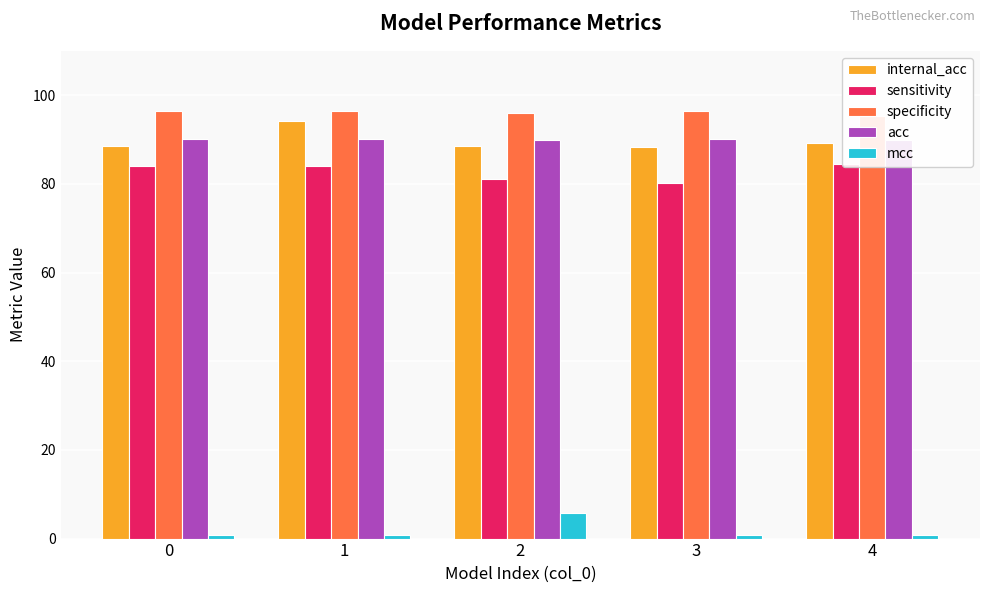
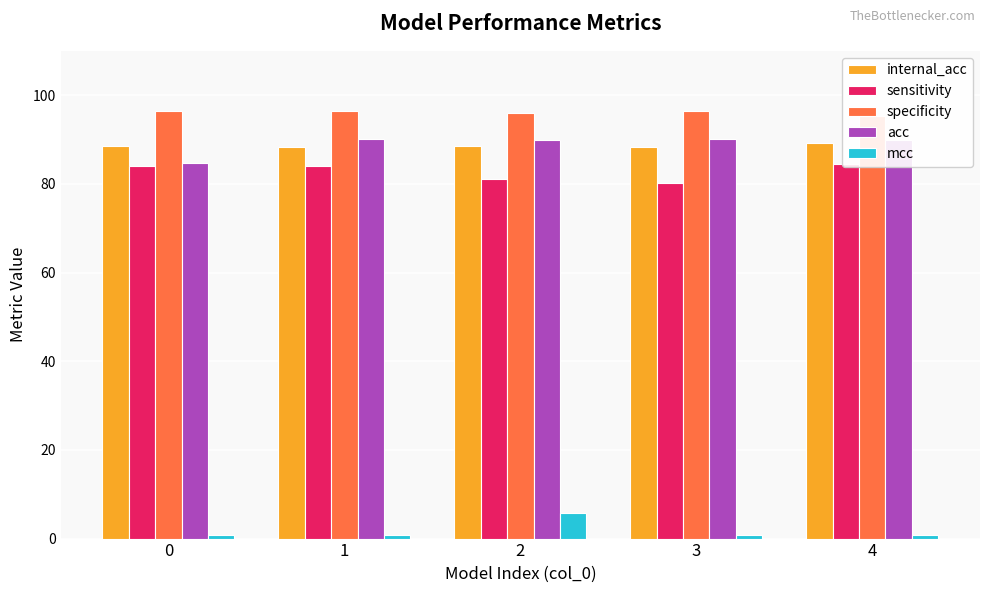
acc, 0: 90 -> 85
internal_acc, 1: 94 -> 88
